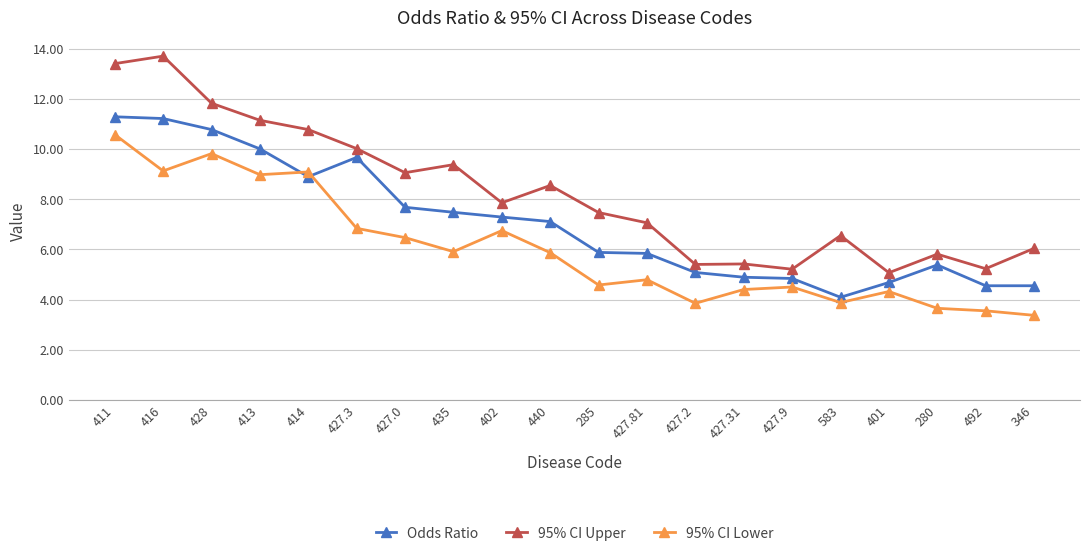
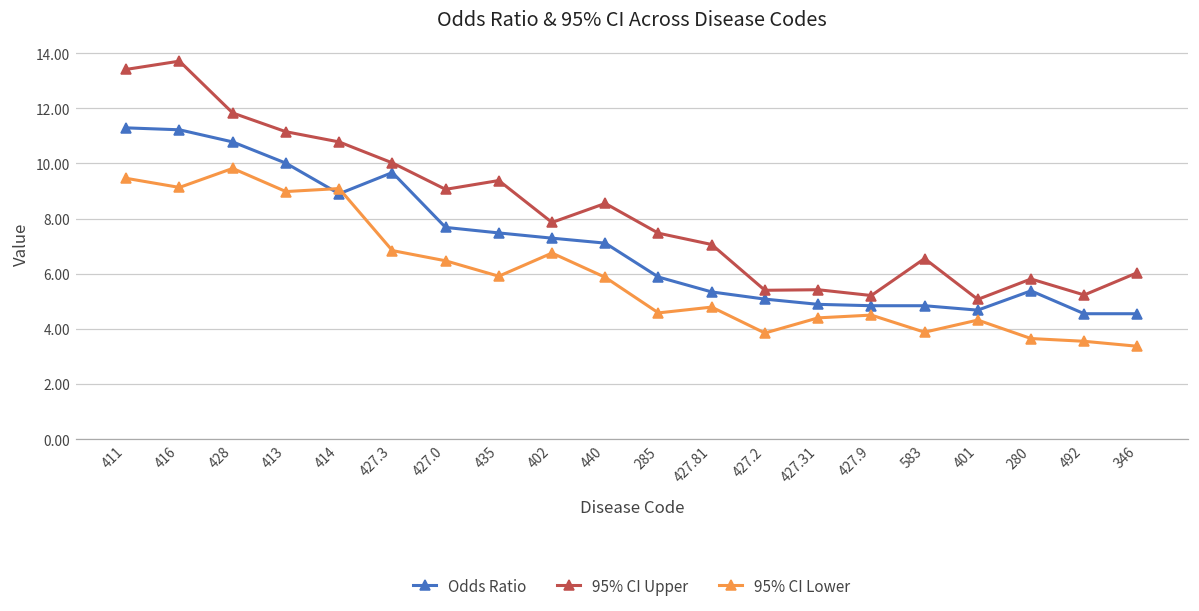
95% CI Lower, 411: 10.6 -> 9.5
Odds Ratio, 427.81: 5.8 -> 5.3
Odds Ratio, 583: 4.1 -> 4.8
